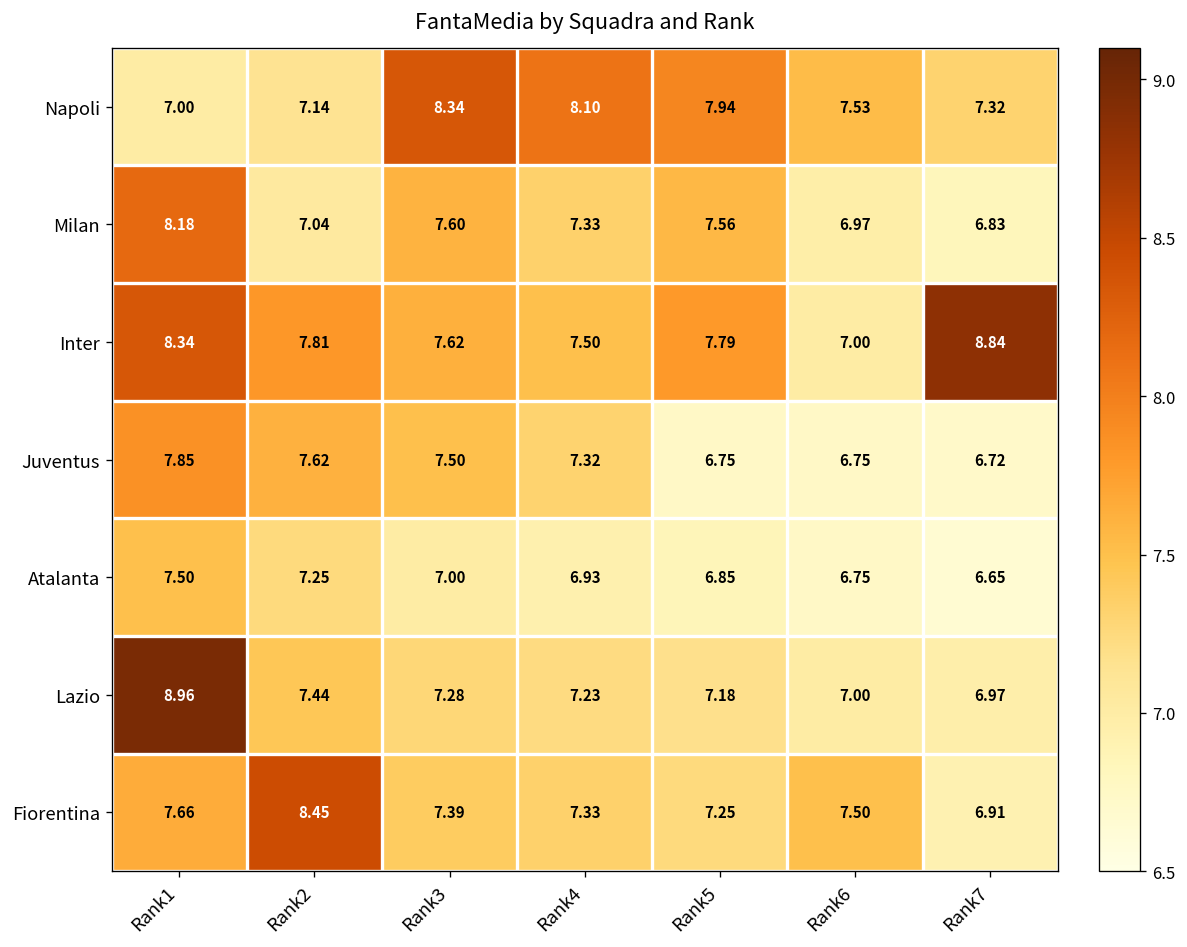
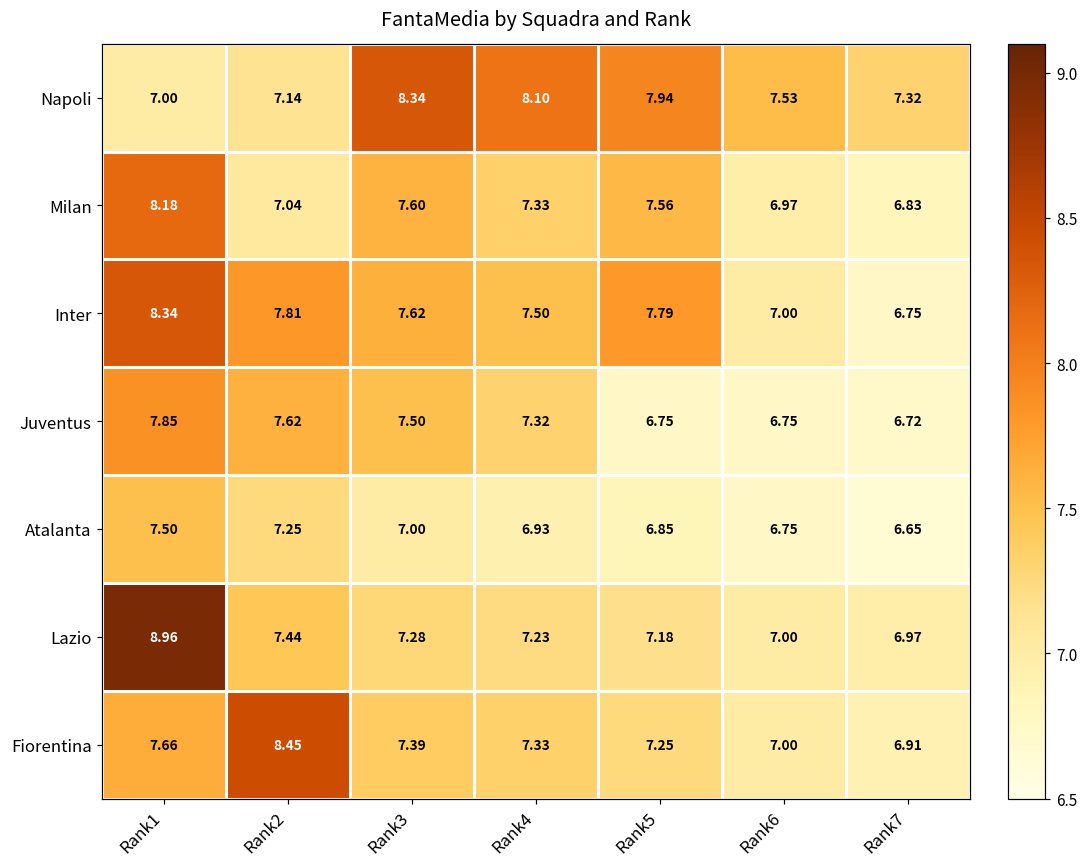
Inter, Rank7: 8.84 -> 6.75
Fiorentina, Rank6: 7.50 -> 7.00
